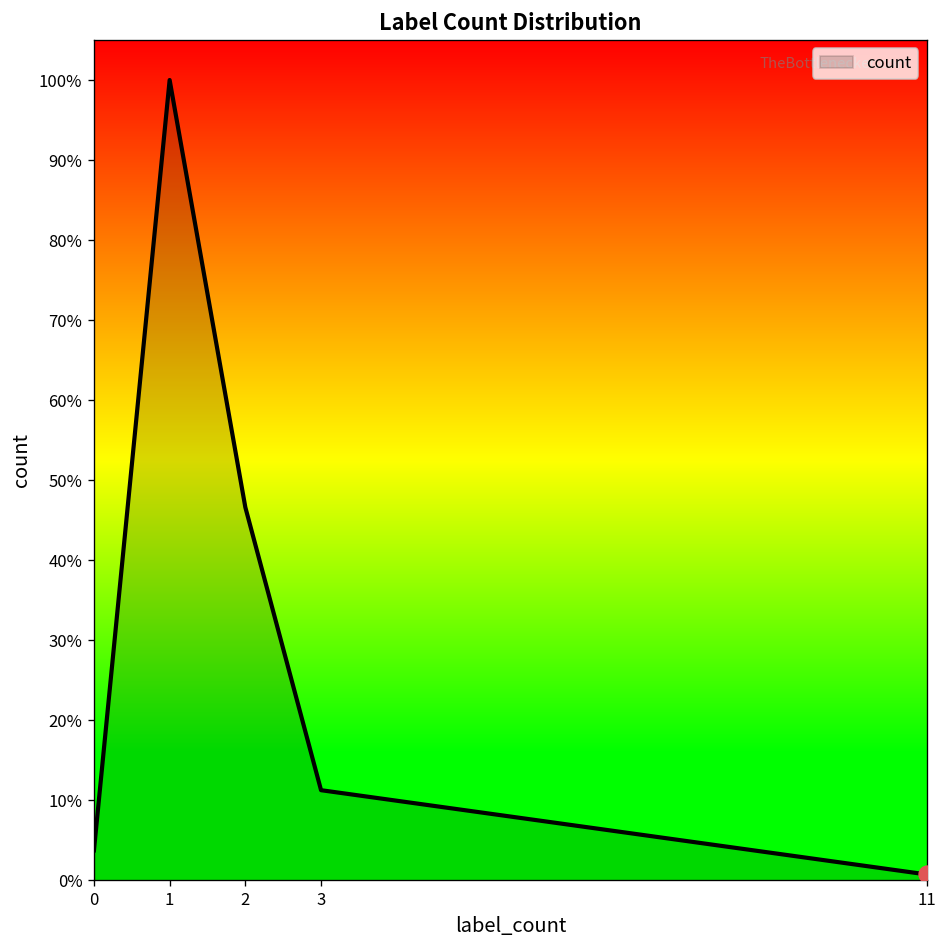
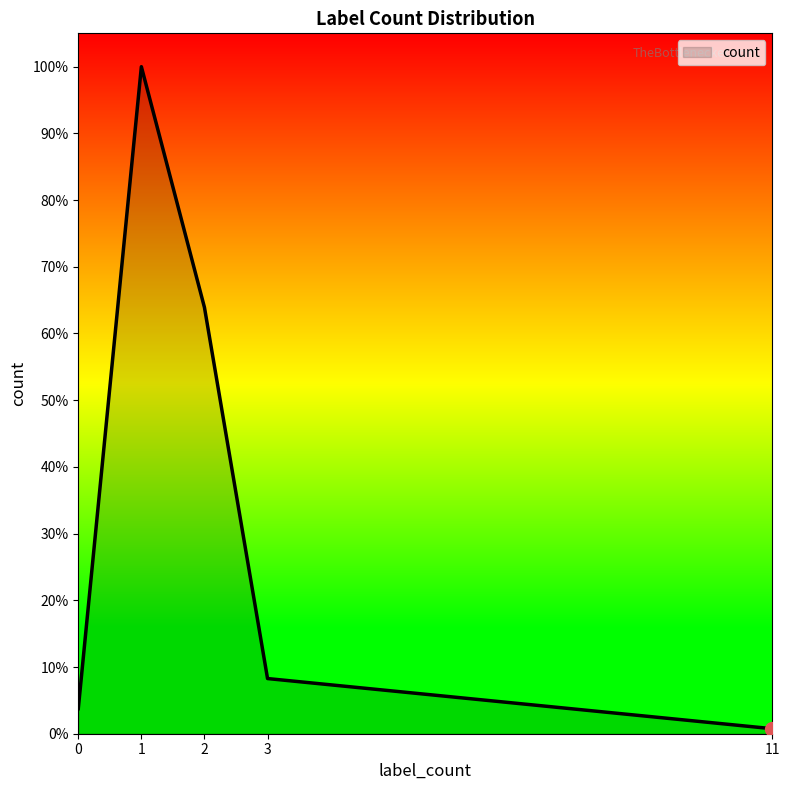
count, 2: 47% -> 64%
count, 3: 11% -> 8%
